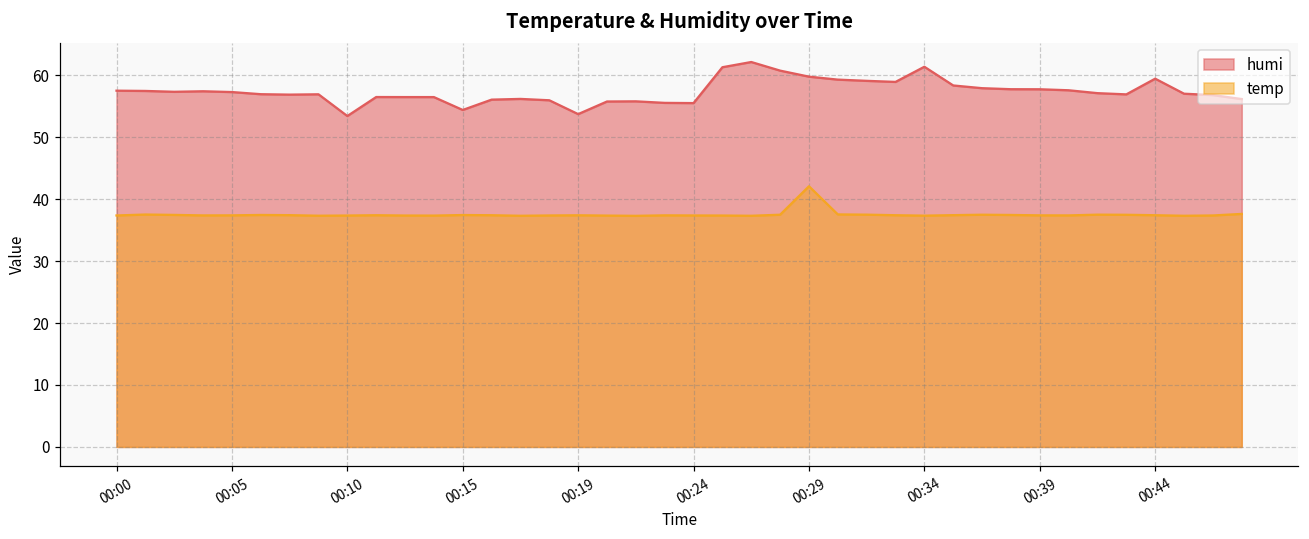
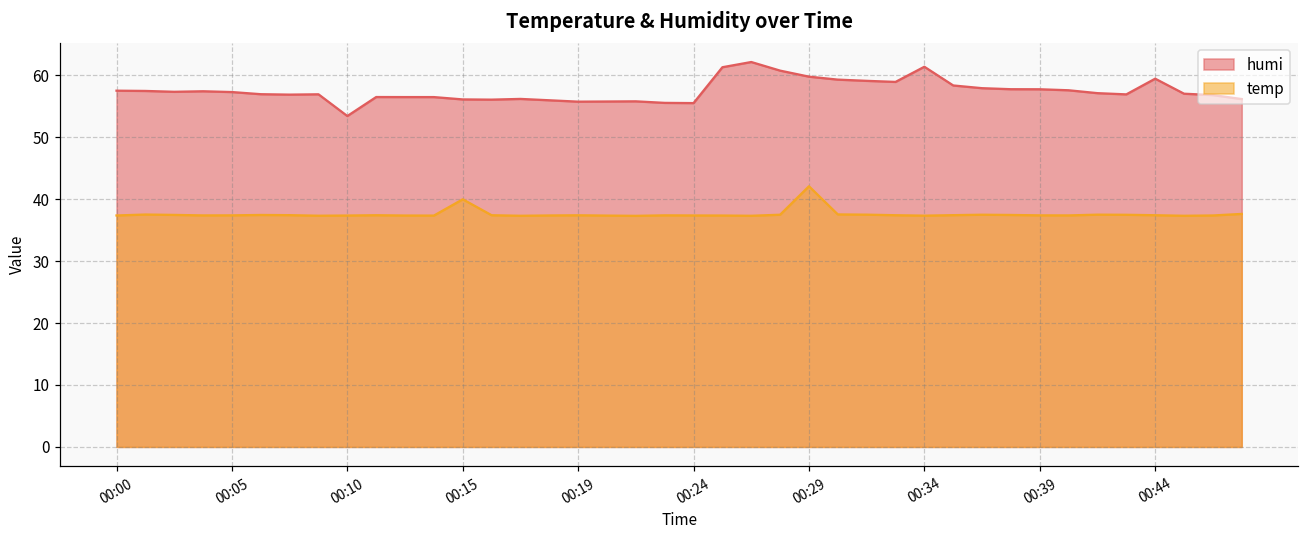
humi, 00:15: 54 -> 56
temp, 00:15: 37 -> 40
humi, 00:19: 54 -> 56
